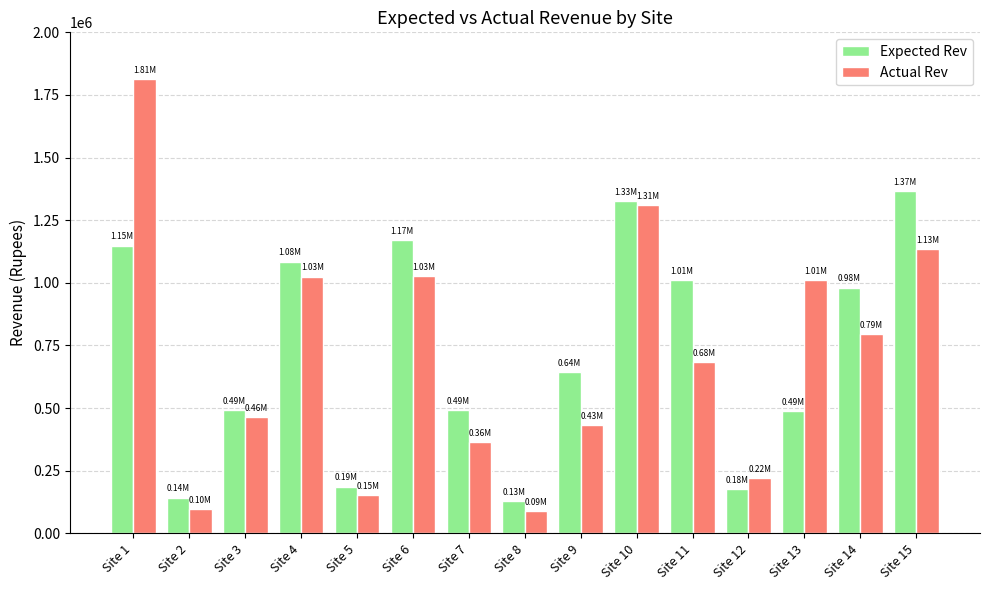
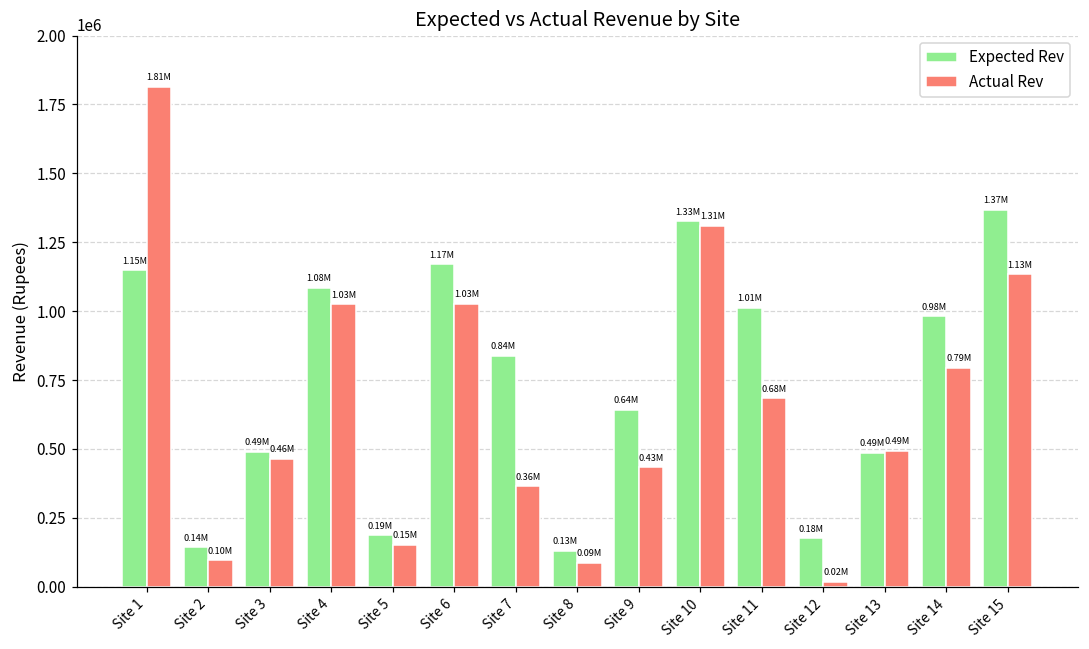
Expected Rev, Site 7: 0.49M -> 0.84M
Actual Rev, Site 12: 0.22M -> 0.02M
Actual Rev, Site 13: 1.01M -> 0.49M
